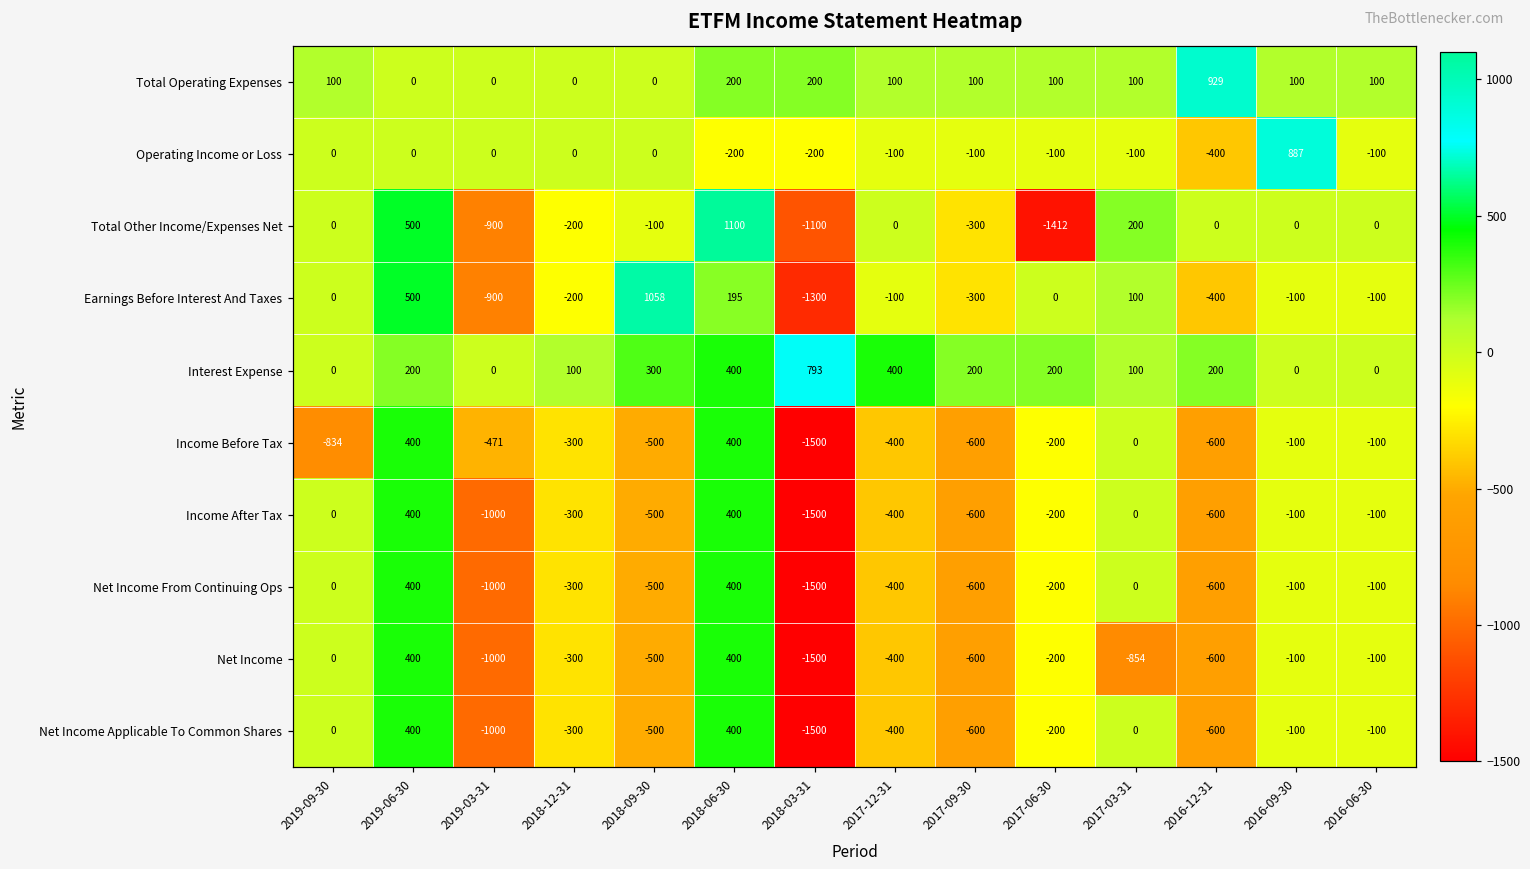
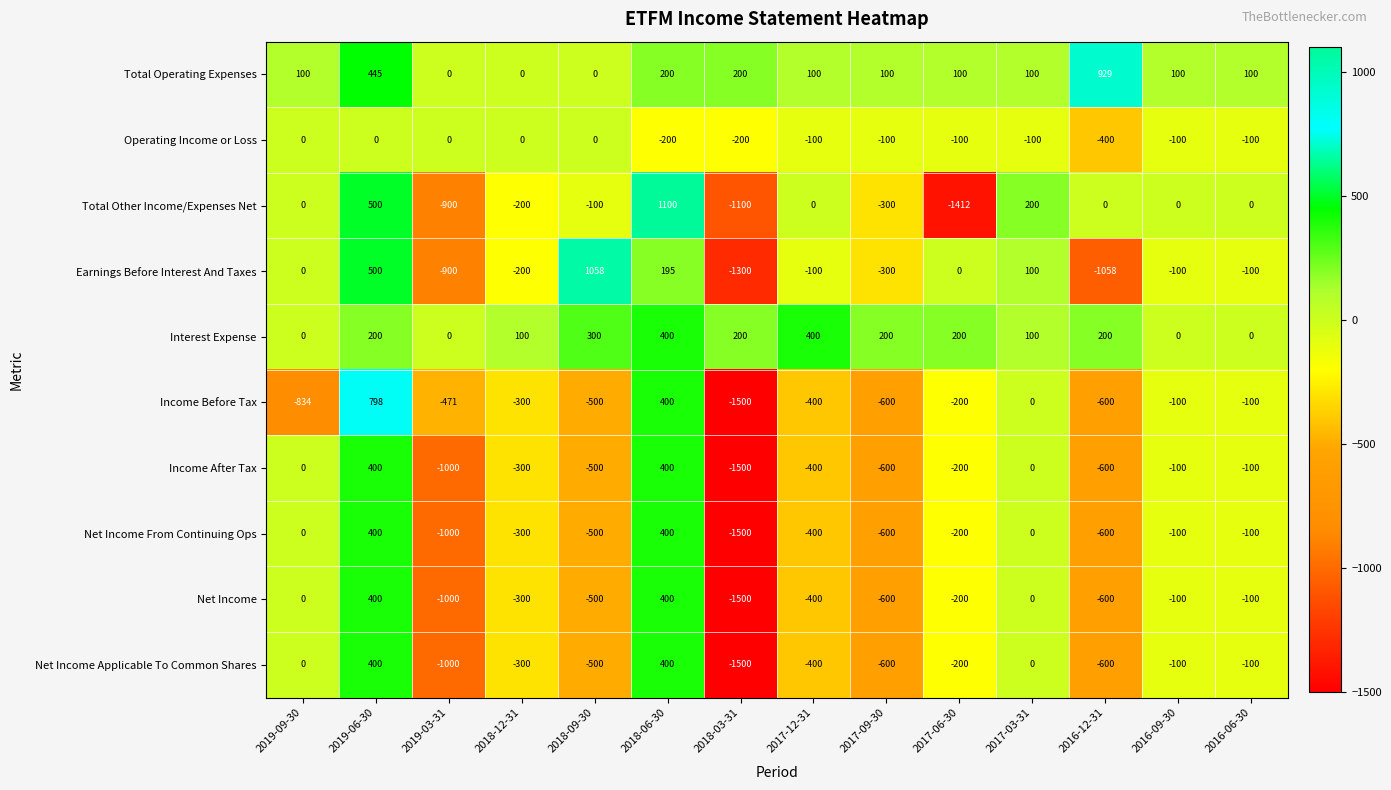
Total Operating Expenses, 2019-06-30: 0 -> 445
Operating Income or Loss, 2016-09-30: 887 -> -100
Earnings Before Interest And Taxes, 2016-12-31: -400 -> -1058
Interest Expense, 2018-03-31: 793 -> 200
Income Before Tax, 2019-06-30: 400 -> 798
Net Income, 2017-03-31: -854 -> 0
